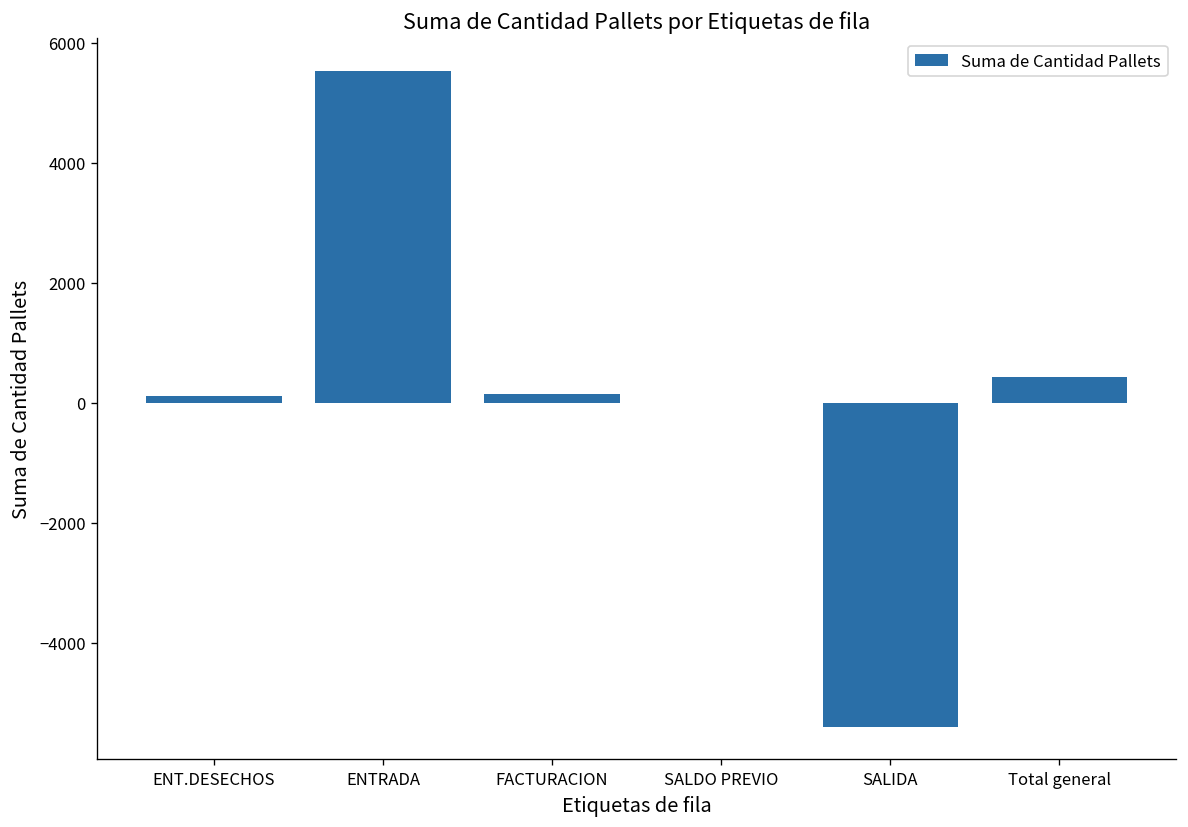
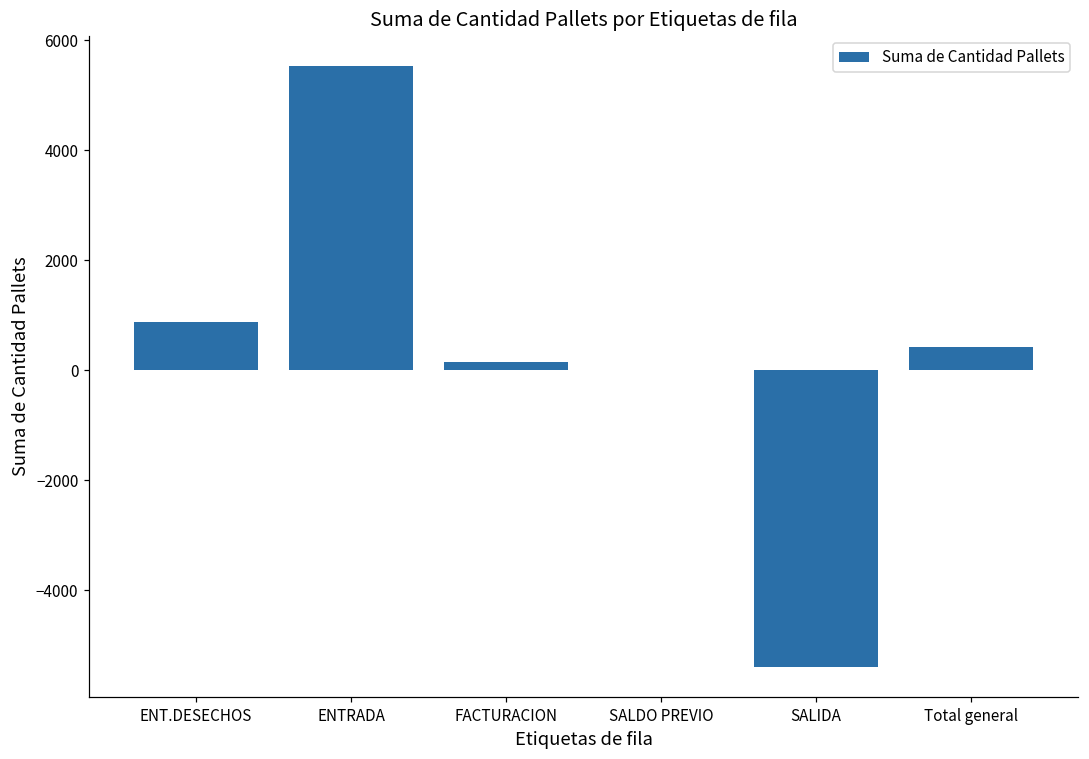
ENT.DESECHOS: 100 -> 900
